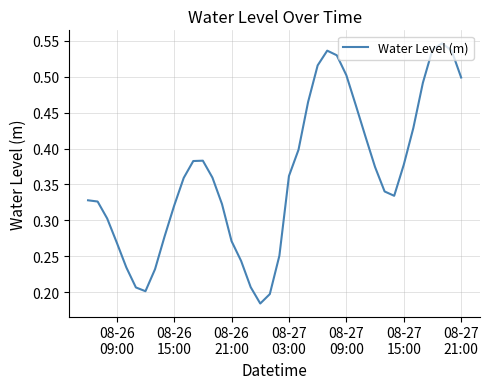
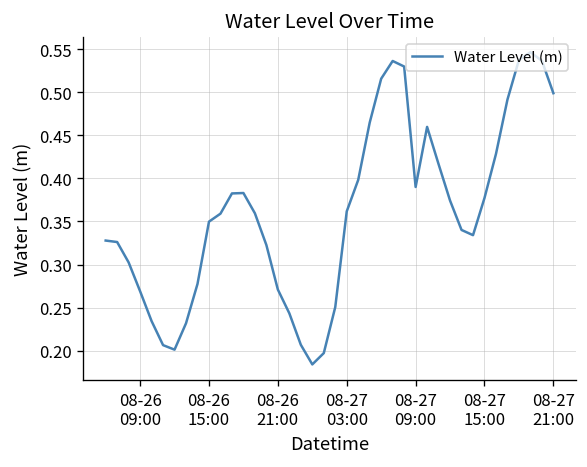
08-26 15:00: 0.32 -> 0.35
08-27 09:00: 0.50 -> 0.39
